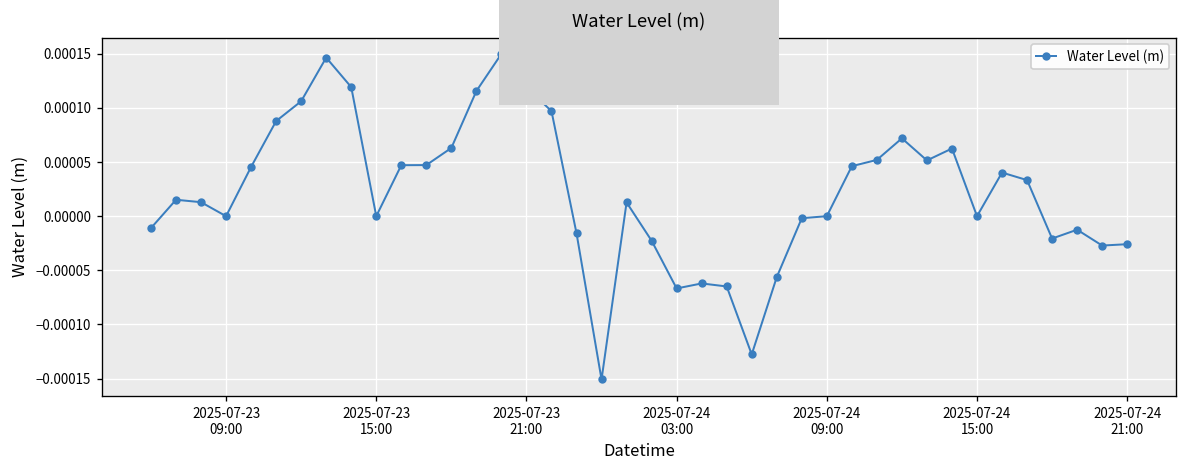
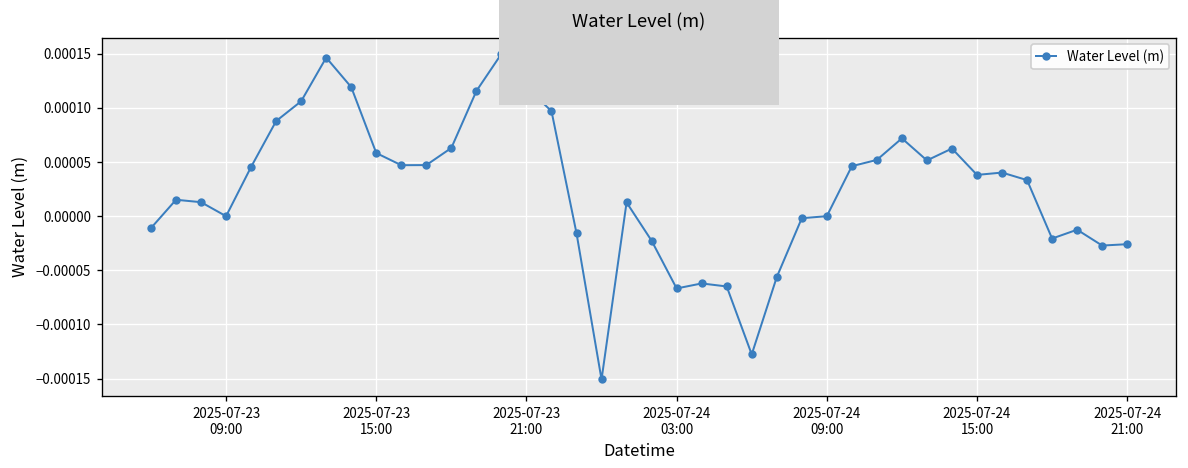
2025-07-23 15:00: 0.0000 -> 0.0001
2025-07-24 15:00: 0.00000 -> 0.00004
